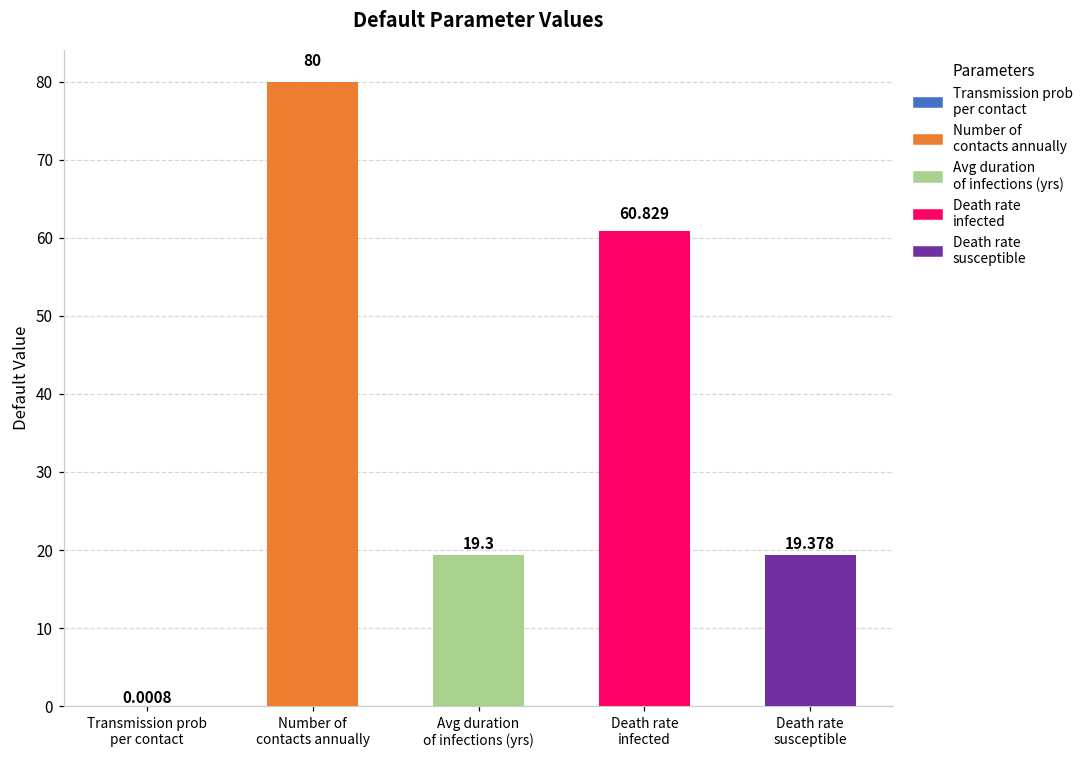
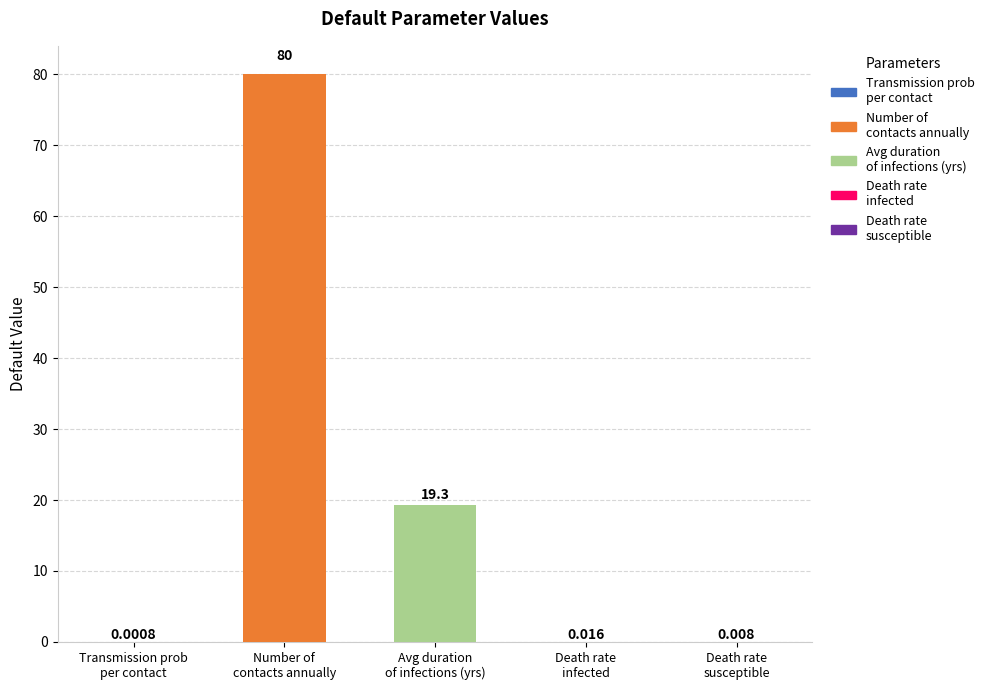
Death rate infected: 60.829 -> 0.016
Death rate susceptible: 19.378 -> 0.008
